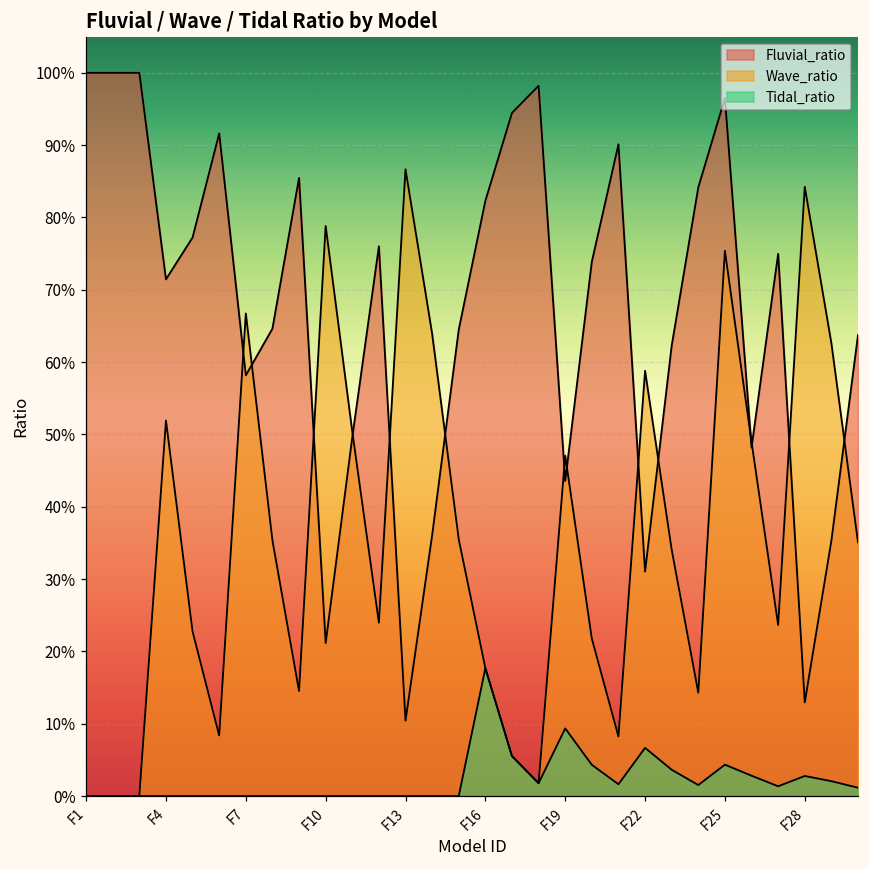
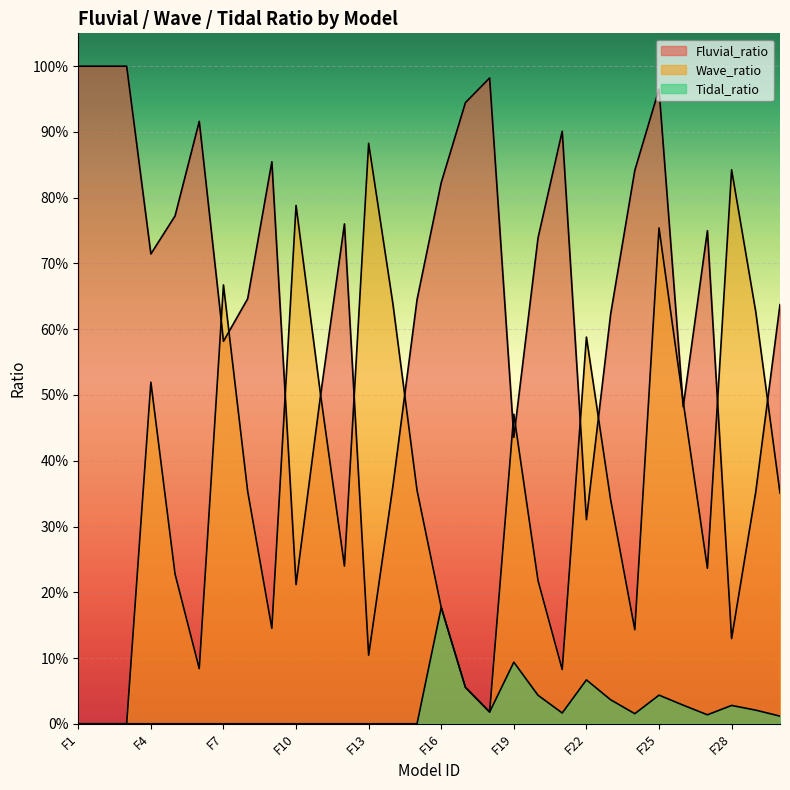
Wave_ratio, F13: 87% -> 88%
